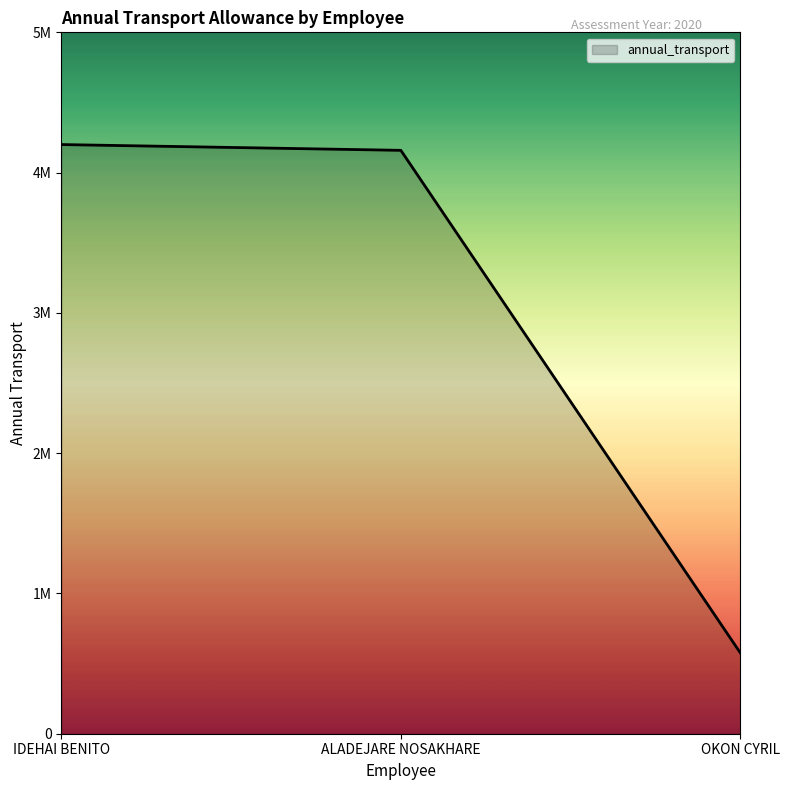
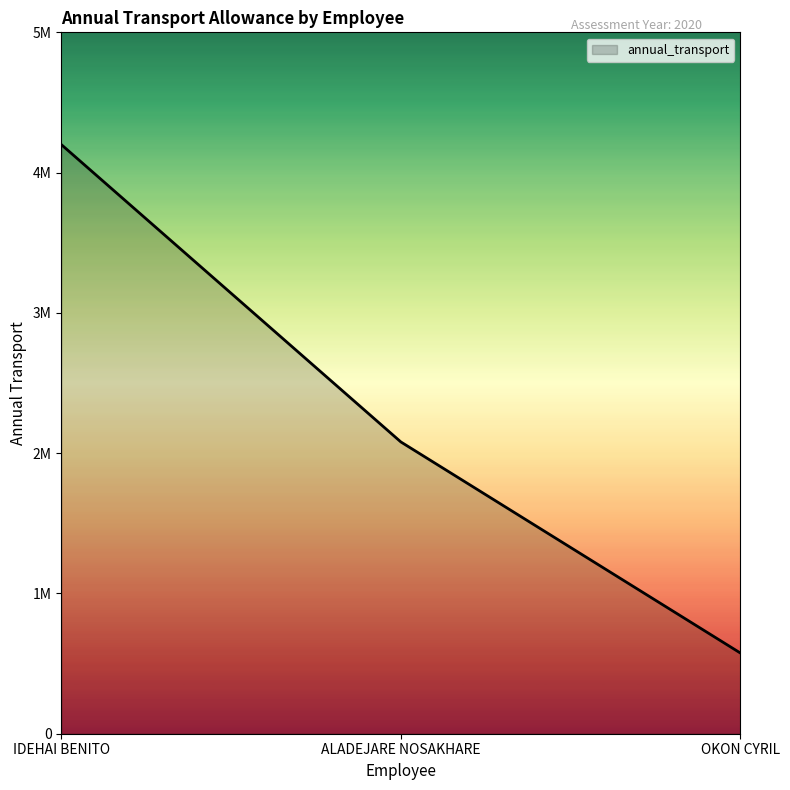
ALADEJARE NOSAKHARE: 4160000 -> 2080000
